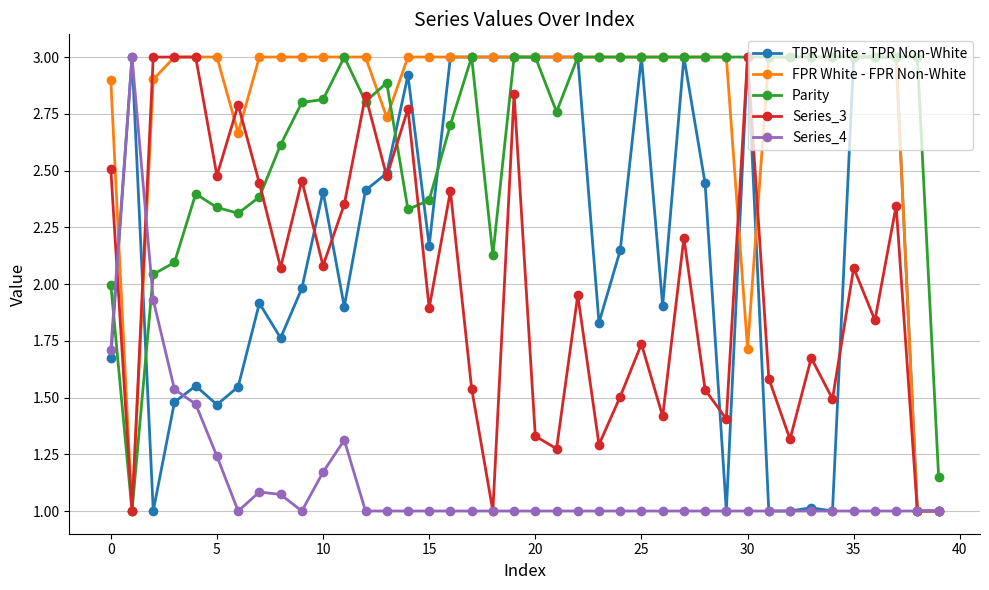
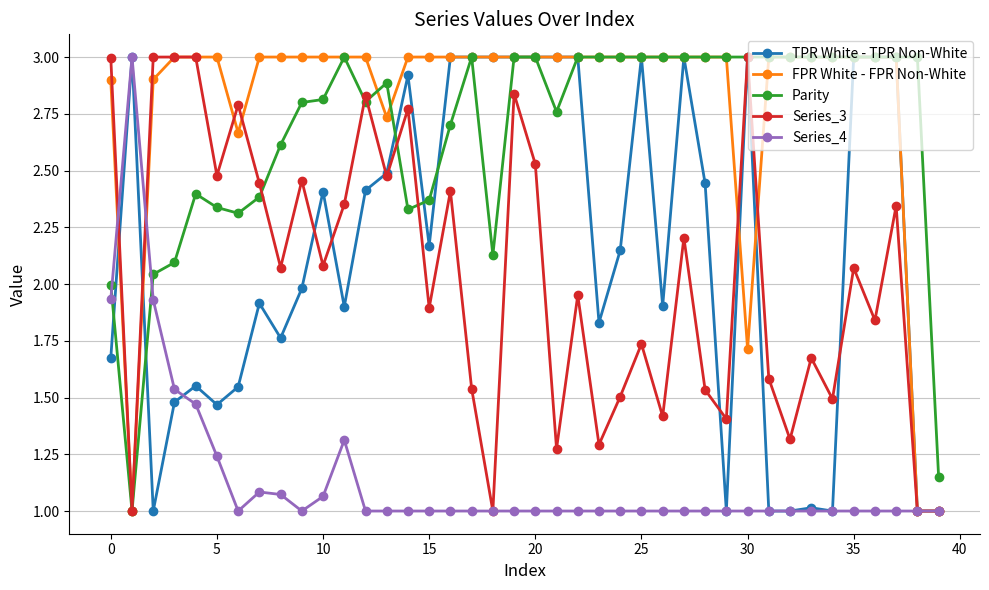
Series_3, 0: 2.51 -> 3.00
Series_4, 0: 1.71 -> 1.93
Series_4, 10: 1.17 -> 1.06
Series_3, 20: 1.33 -> 2.53
